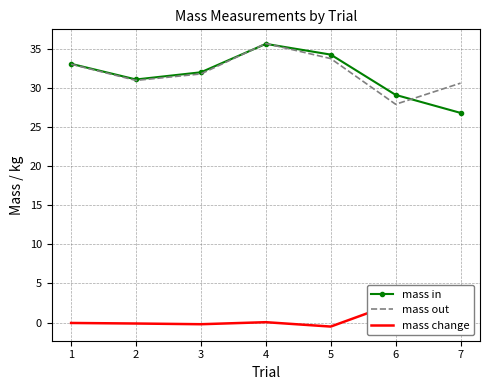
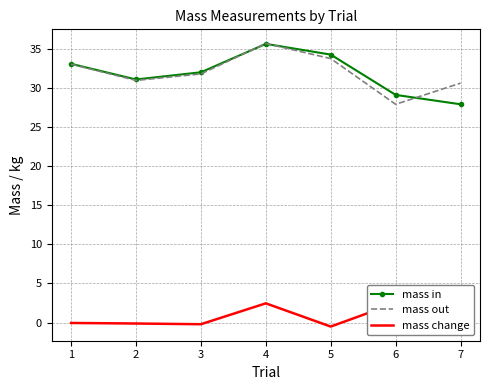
mass change, 4: 0 -> 2
mass in, 7: 27 -> 28
